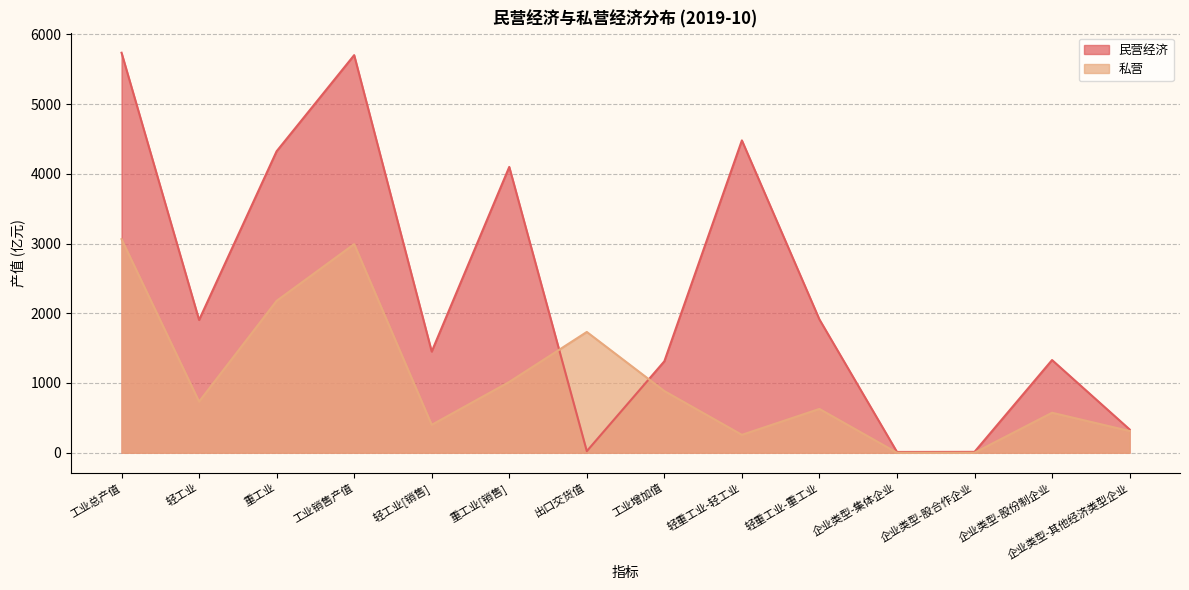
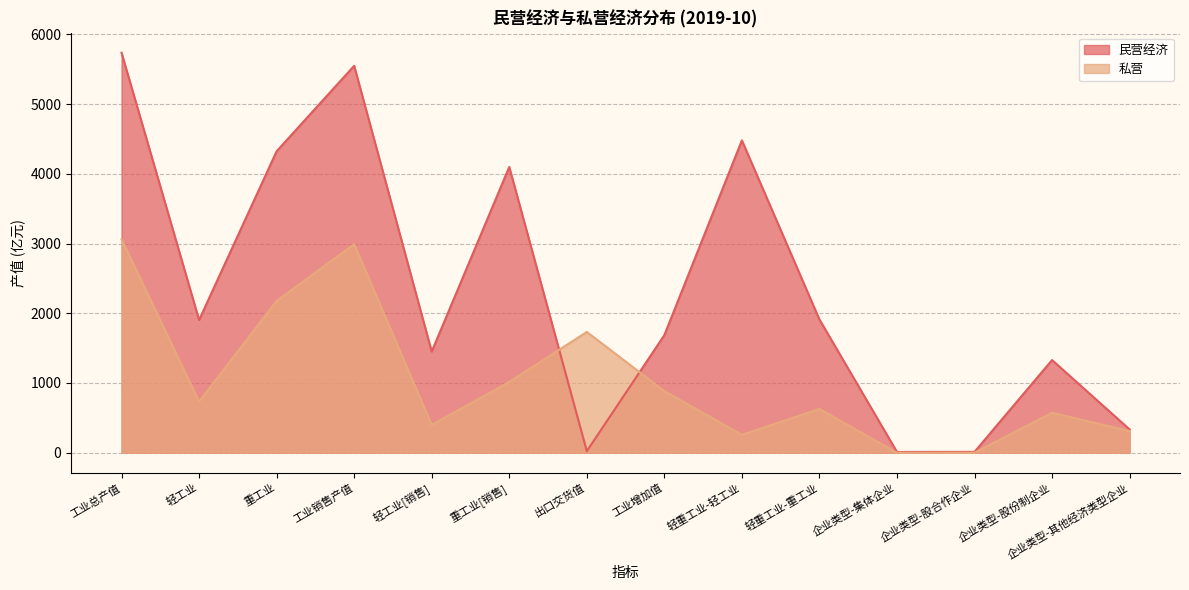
民营经济, 工业销售产值: 5700 -> 5500
民营经济, 工业增加值: 1300 -> 1700
